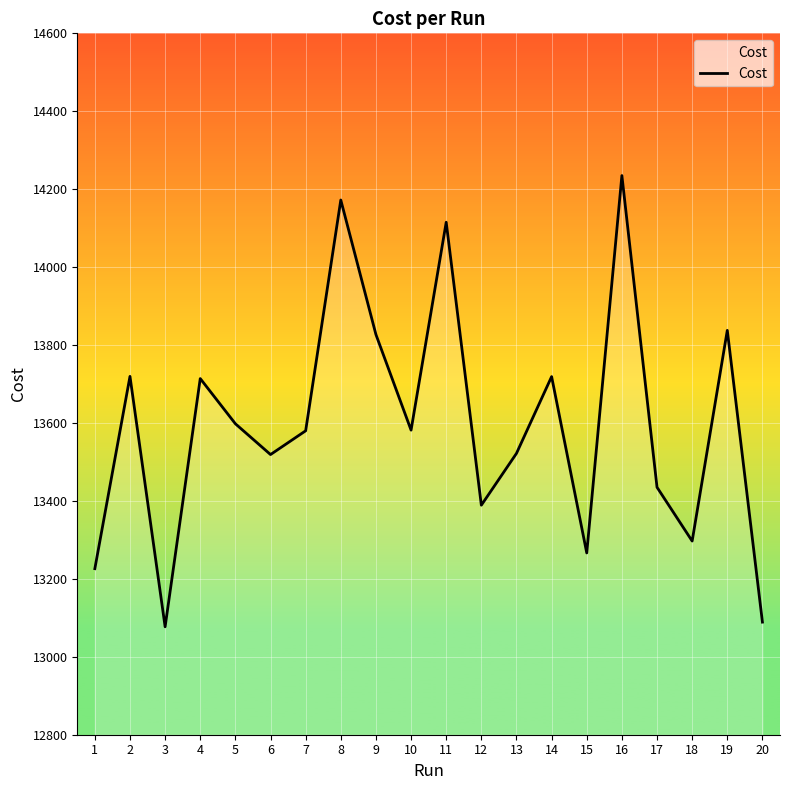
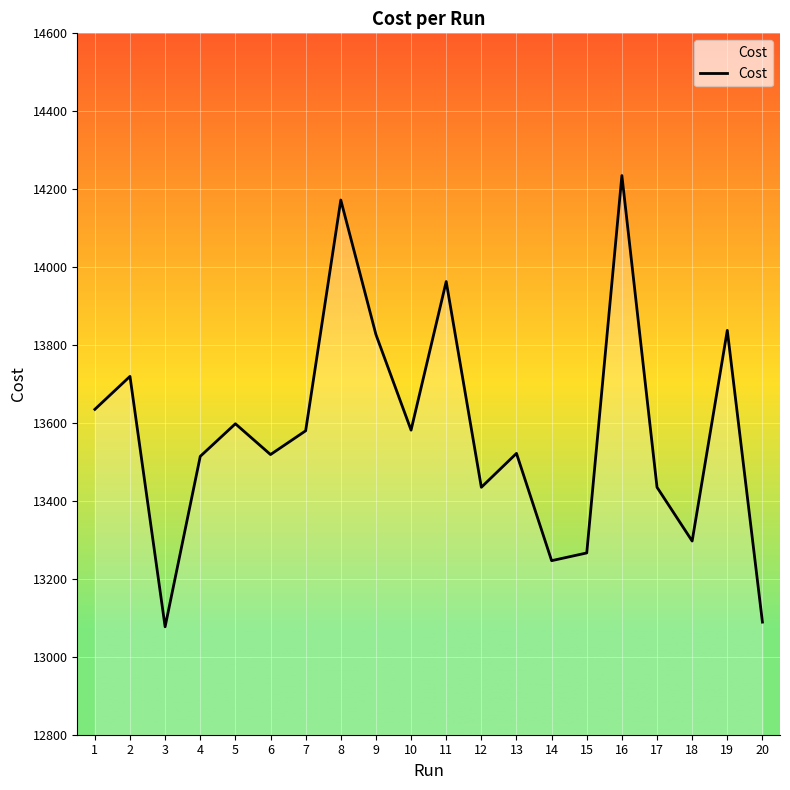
1: 13230 -> 13630
4: 13710 -> 13510
11: 14120 -> 13960
12: 13390 -> 13440
14: 13720 -> 13250
